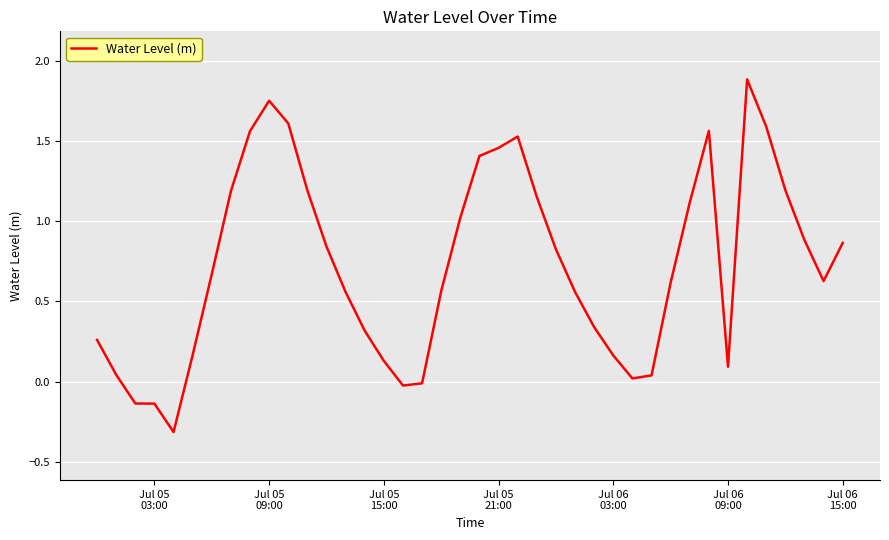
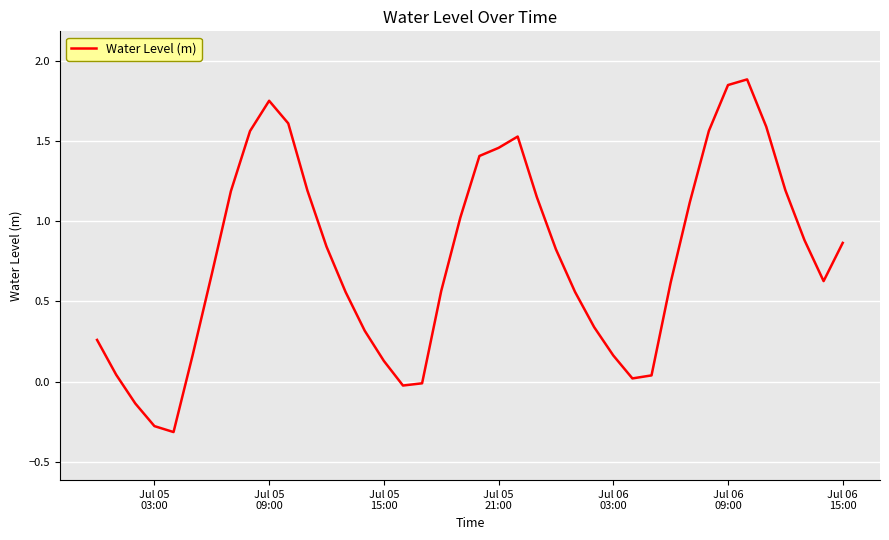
Jul 05 03:00: -0.14 -> -0.28
Jul 06 09:00: 0.09 -> 1.85
